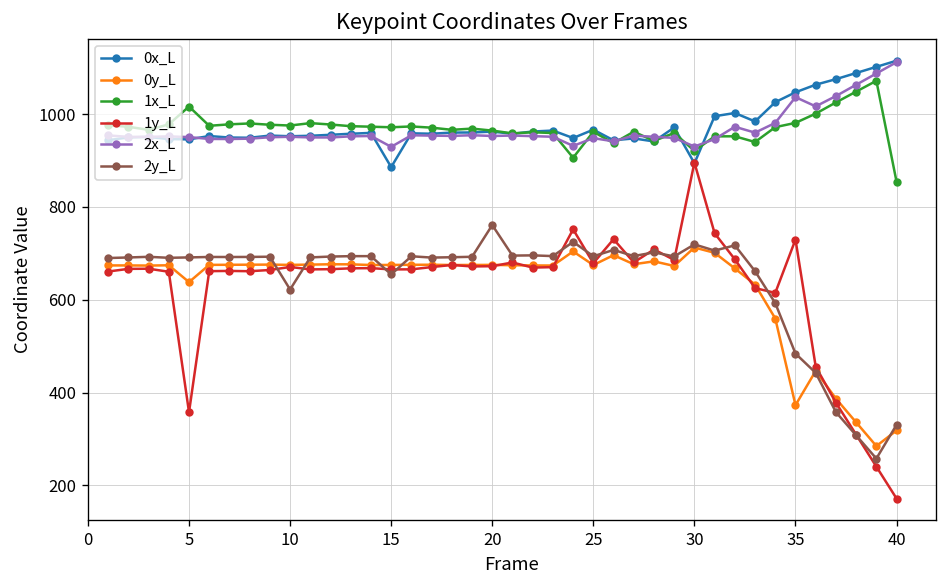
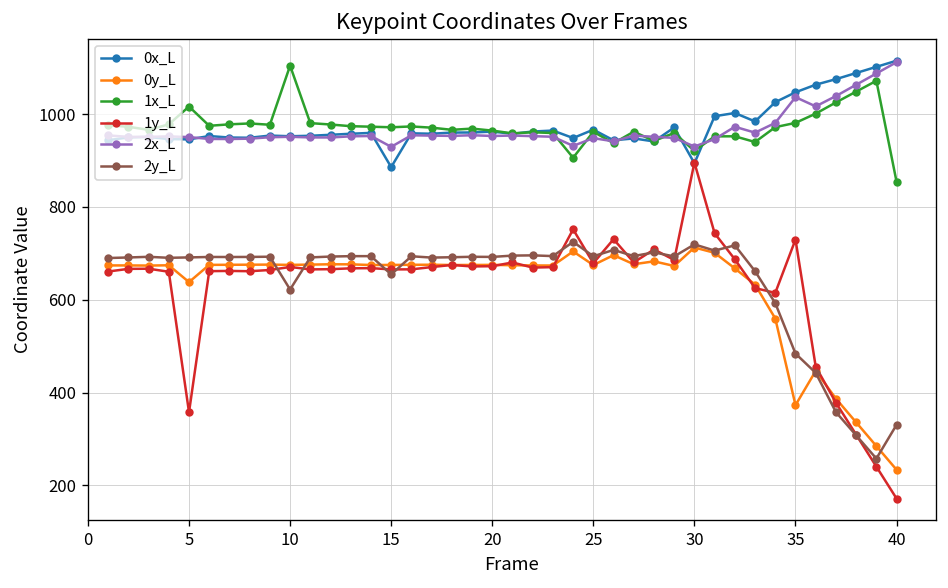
1x_L, 10: 980 -> 1100
2y_L, 20: 760 -> 690
0y_L, 40: 320 -> 230
